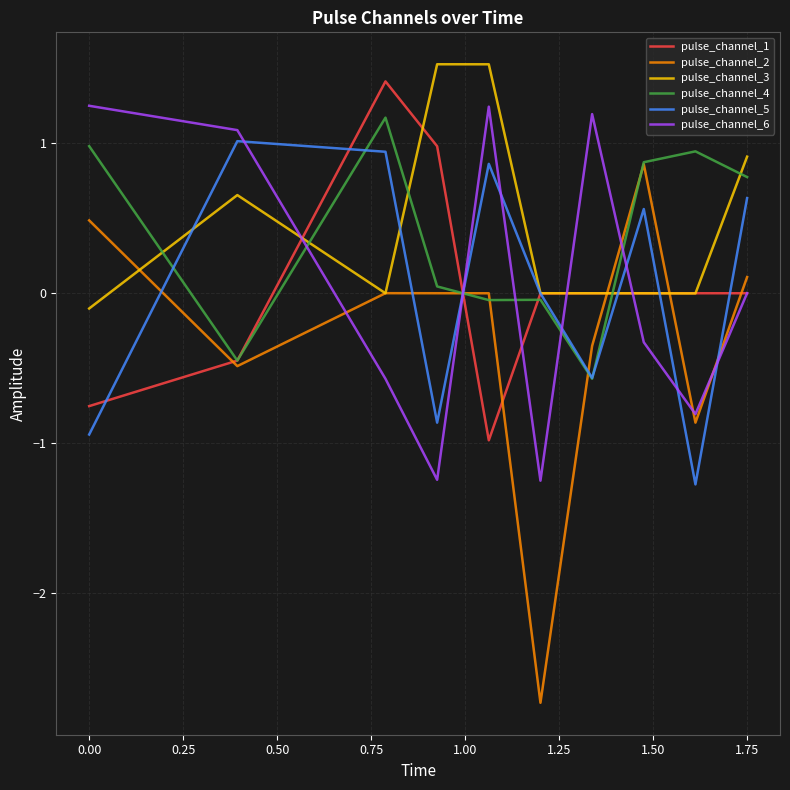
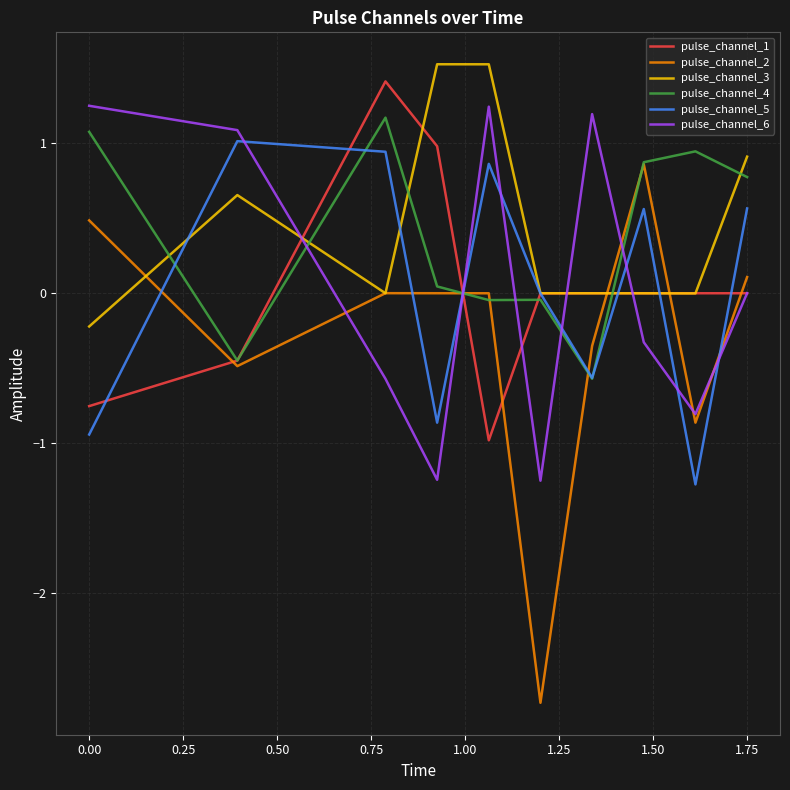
pulse_channel_3, 0.00: -0.10 -> -0.22
pulse_channel_4, 0.00: 0.98 -> 1.08
pulse_channel_5, 1.75: 0.63 -> 0.57
